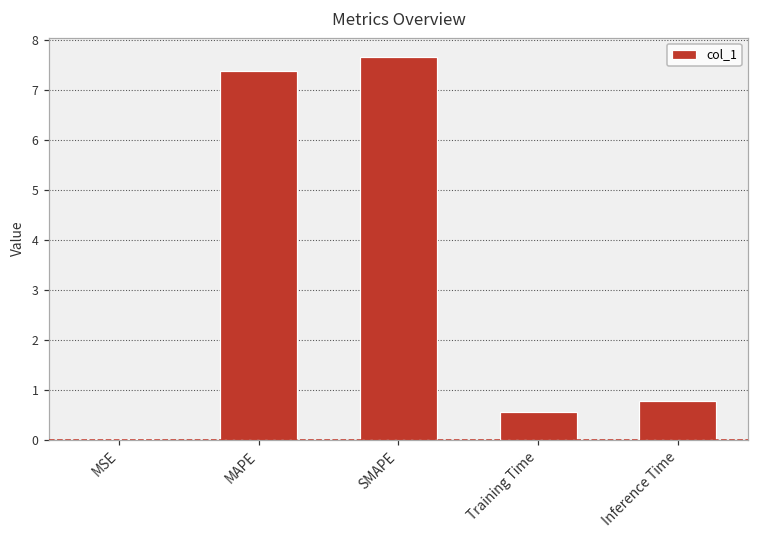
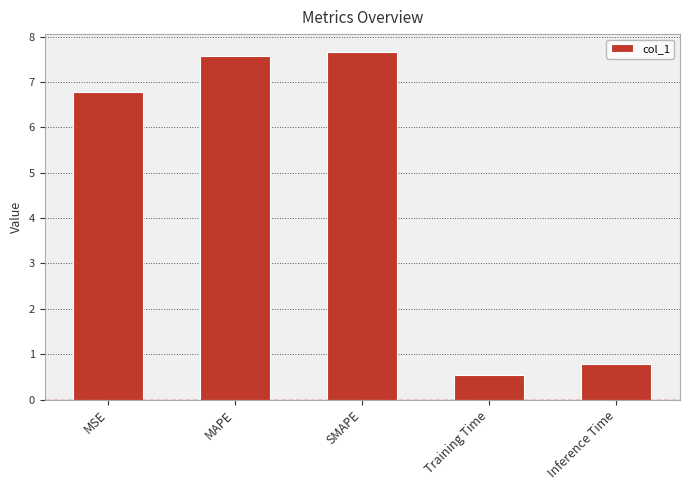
MSE: 0.0 -> 6.8
MAPE: 7.4 -> 7.6
